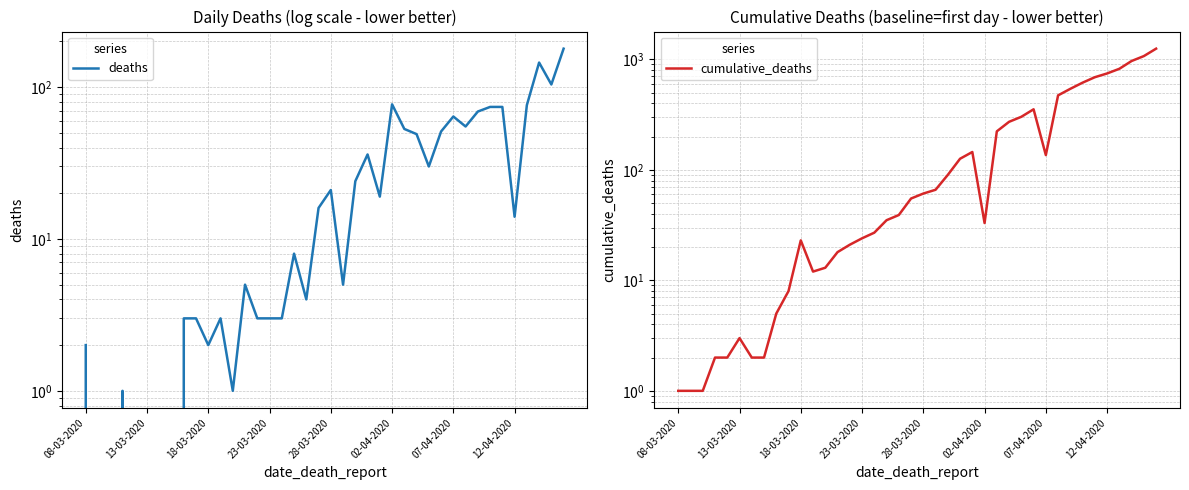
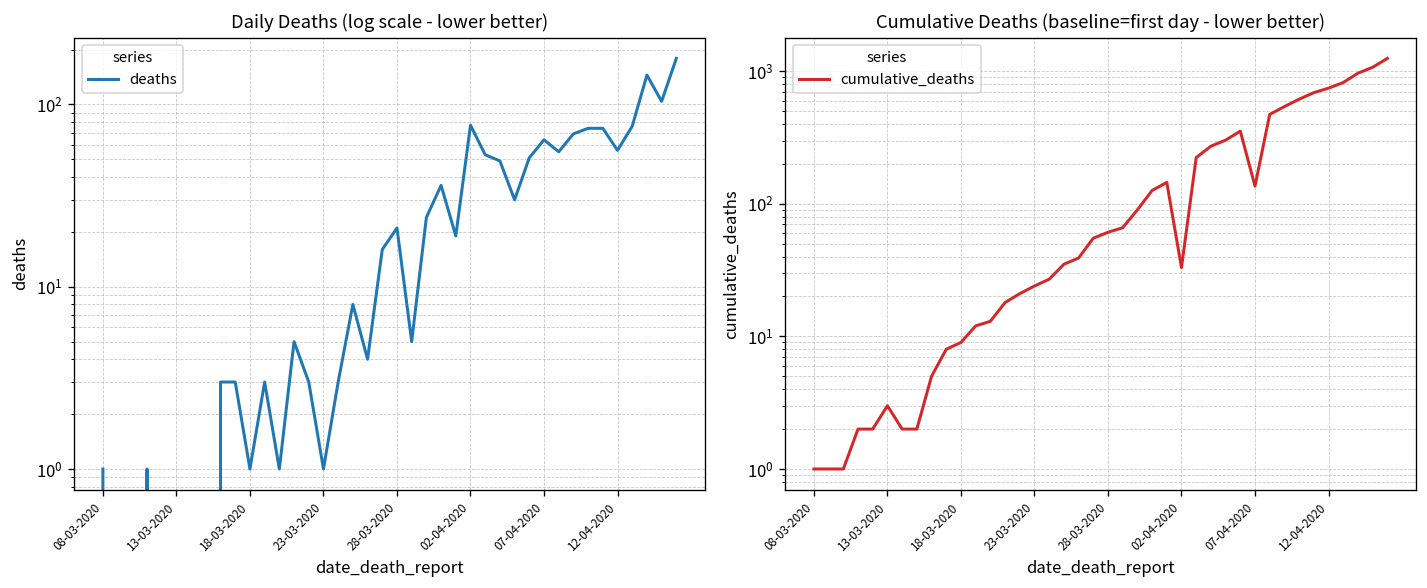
Daily Deaths (log scale - lower better), 08-03-2020: 2 -> 1
Daily Deaths (log scale - lower better), 18-03-2020: 2 -> 1
Daily Deaths (log scale - lower better), 23-03-2020: 3 -> 1
Daily Deaths (log scale - lower better), 12-04-2020: 14 -> 56
Cumulative Deaths (baseline=first day - lower better), 18-03-2020: 23 -> 9
